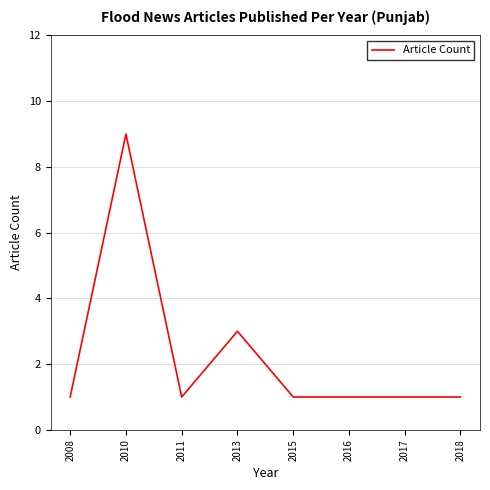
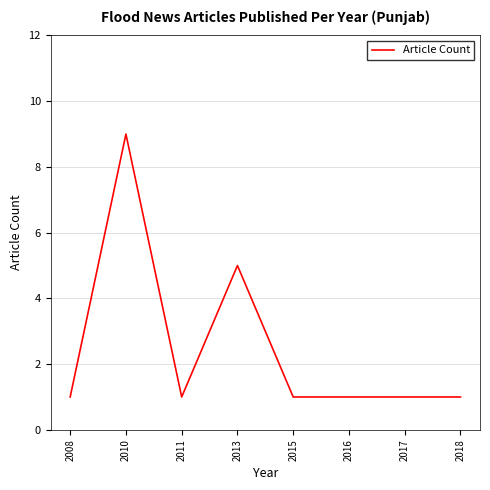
2013: 3 -> 5
